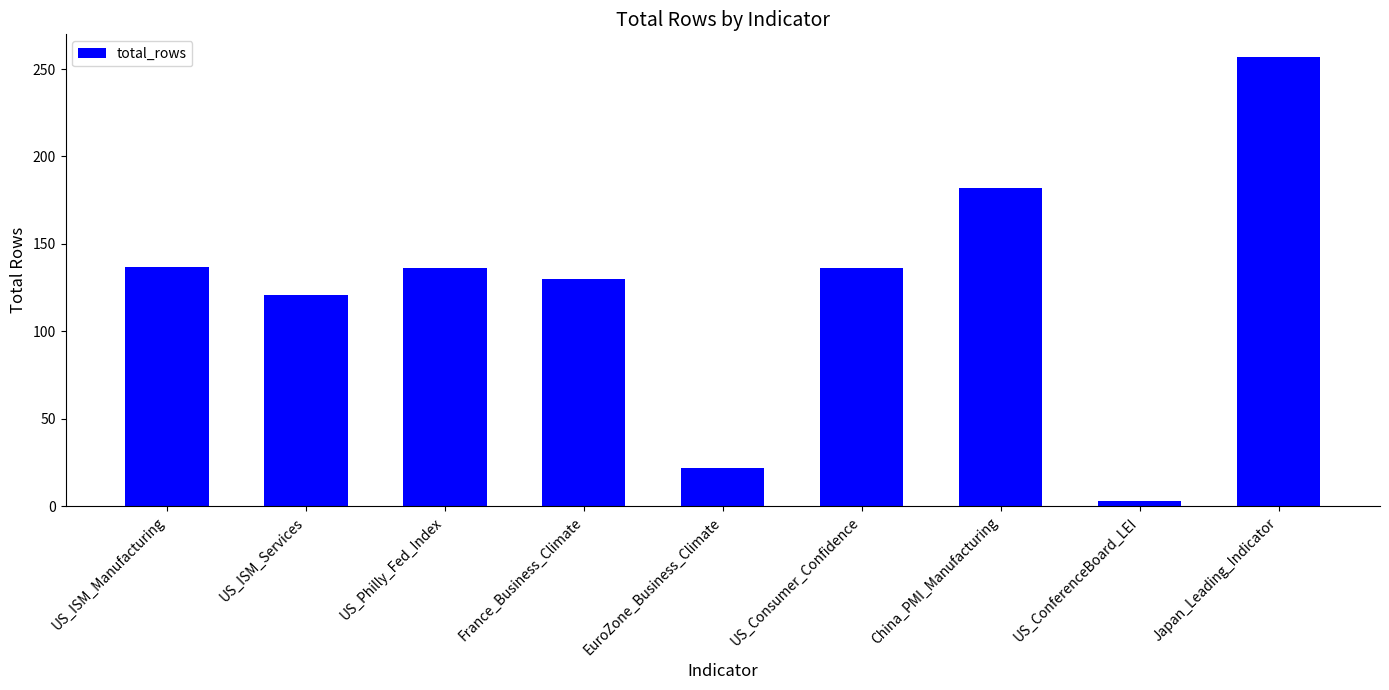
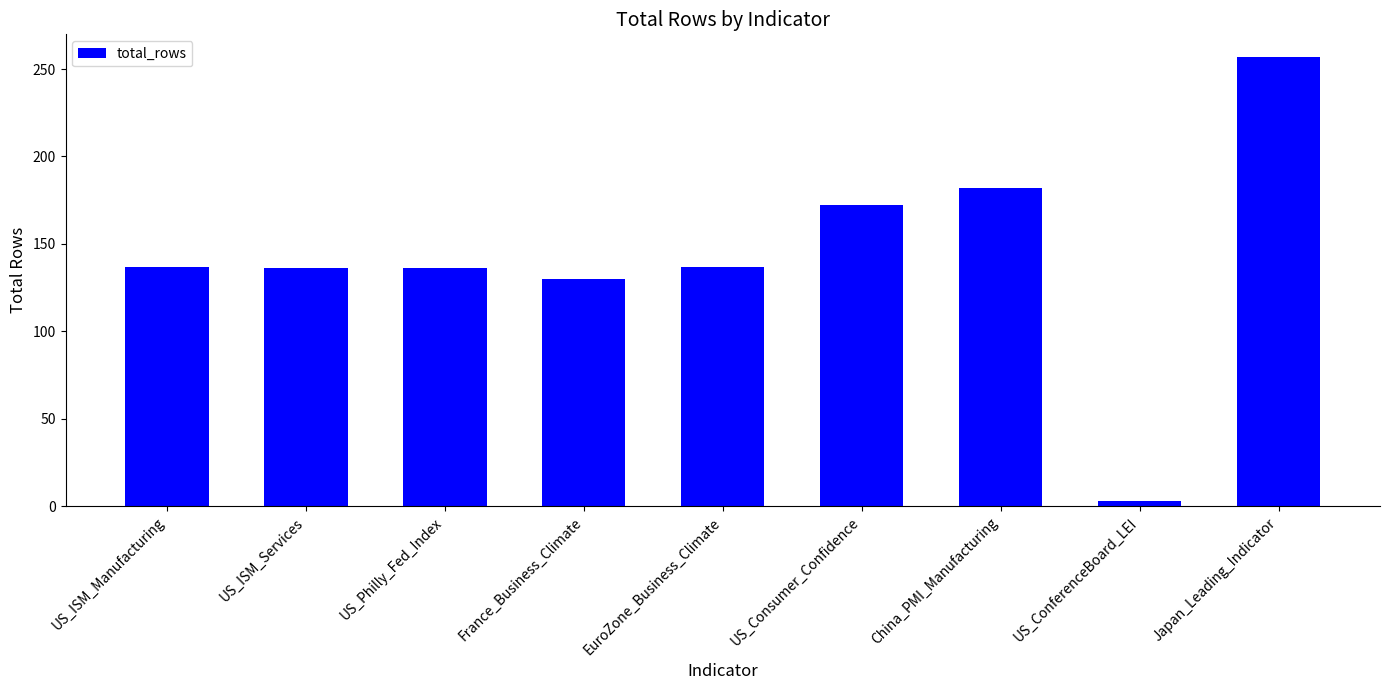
US_ISM_Services: 121 -> 136
EuroZone_Business_Climate: 22 -> 137
US_Consumer_Confidence: 136 -> 172
